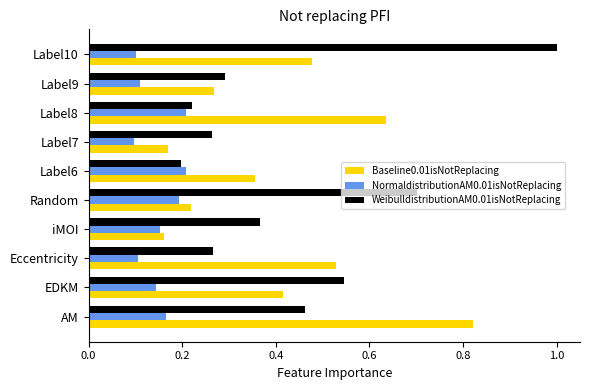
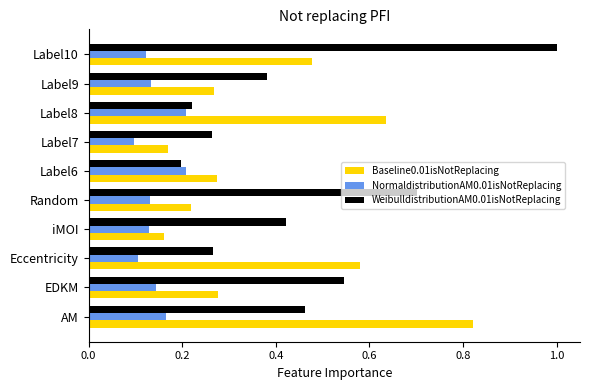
NormaldistributionAM0.01isNotReplacing, Label10: 0.10 -> 0.12
WeibulldistributionAM0.01isNotReplacing, Label9: 0.29 -> 0.38
NormaldistributionAM0.01isNotReplacing, Label9: 0.11 -> 0.13
Baseline0.01isNotReplacing, Label6: 0.36 -> 0.27
NormaldistributionAM0.01isNotReplacing, Random: 0.19 -> 0.13
WeibulldistributionAM0.01isNotReplacing, iMOI: 0.37 -> 0.42
NormaldistributionAM0.01isNotReplacing, iMOI: 0.15 -> 0.13
Baseline0.01isNotReplacing, Eccentricity: 0.53 -> 0.58
Baseline0.01isNotReplacing, EDKM: 0.42 -> 0.28
